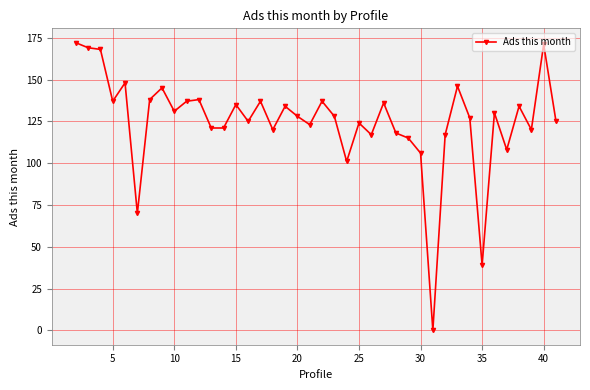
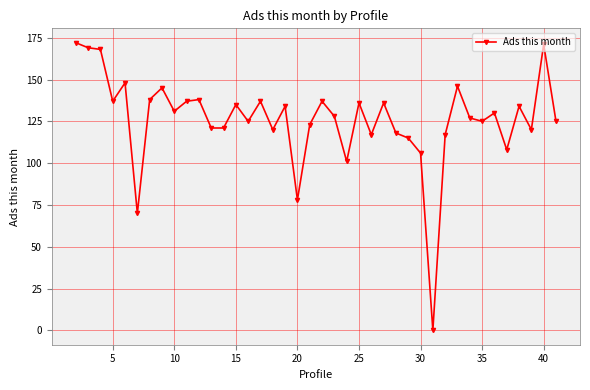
20: 128 -> 78
25: 124 -> 136
35: 39 -> 125
